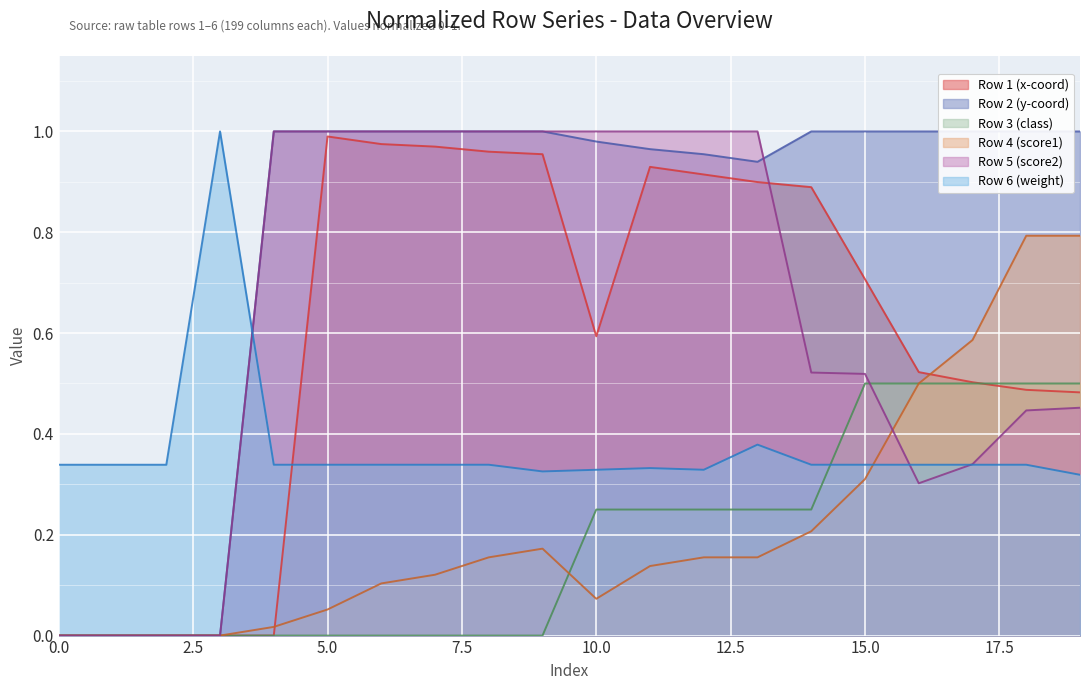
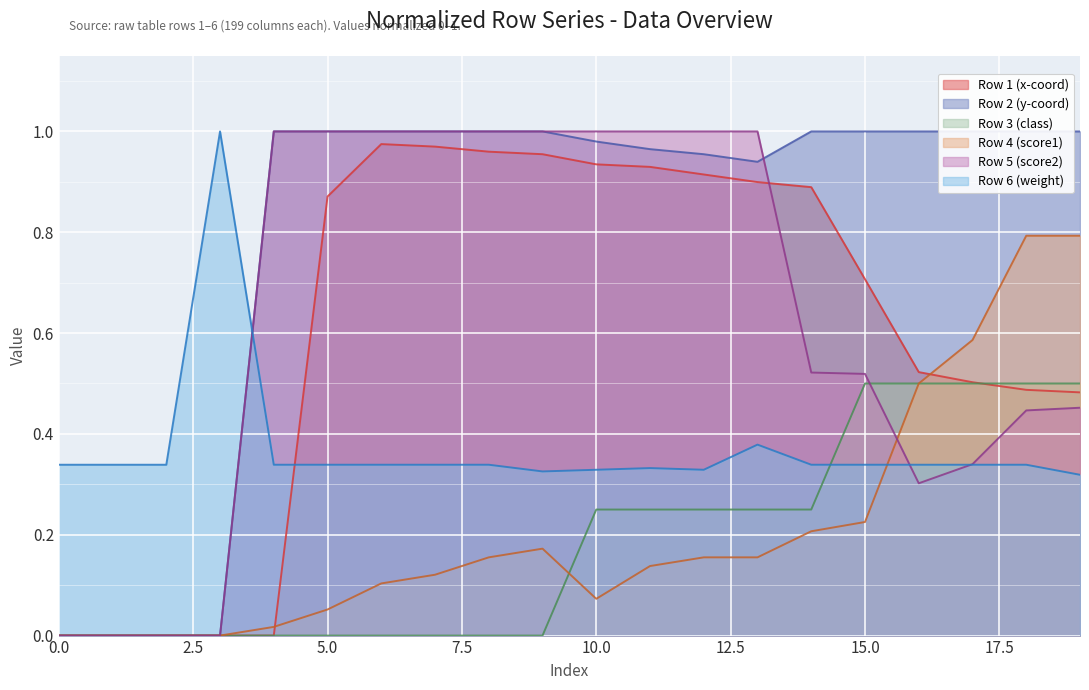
Row 1 (x-coord), 5.0: 0.99 -> 0.87
Row 1 (x-coord), 10.0: 0.59 -> 0.93
Row 4 (score1), 15.0: 0.31 -> 0.23
